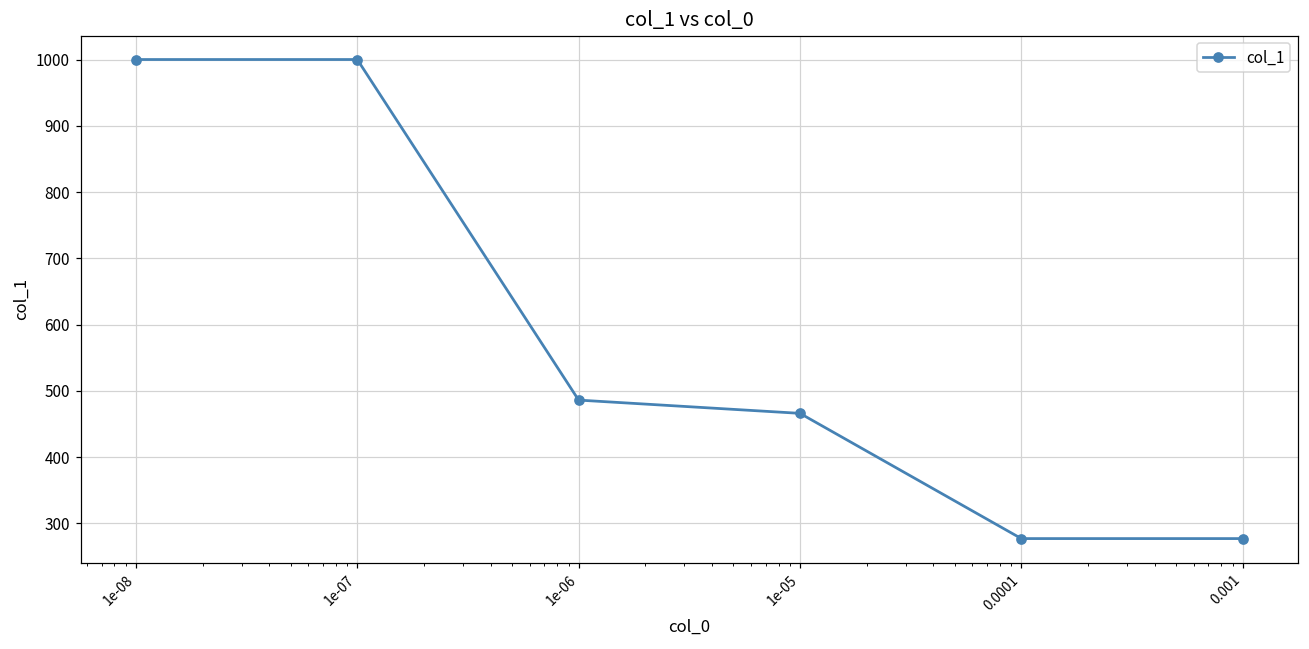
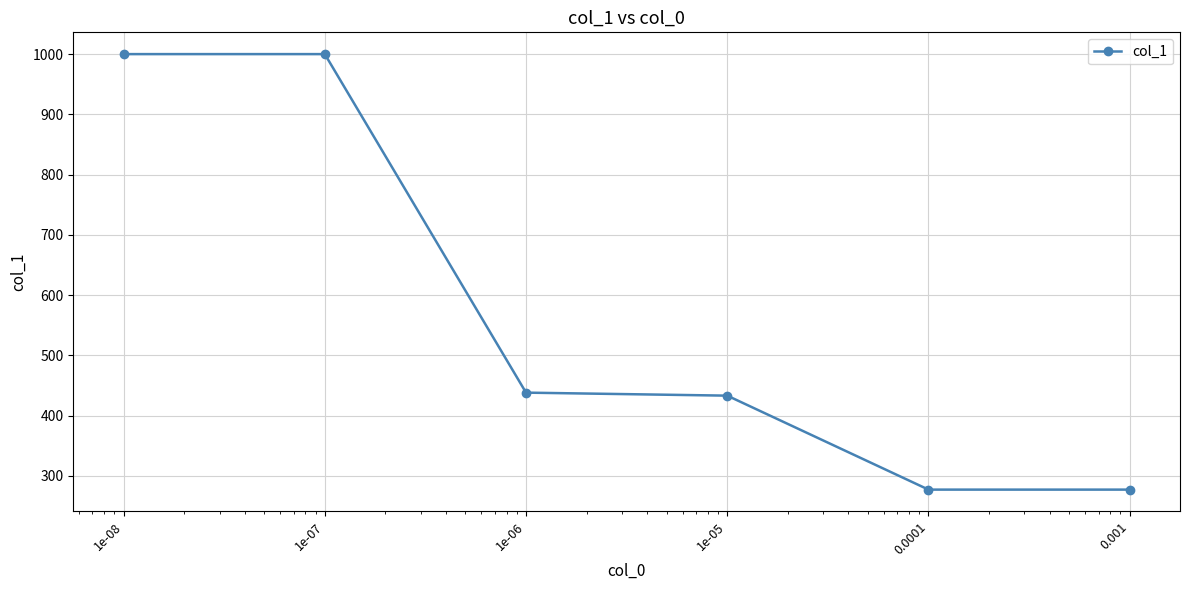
1e-06: 490 -> 440
1e-05: 470 -> 430
